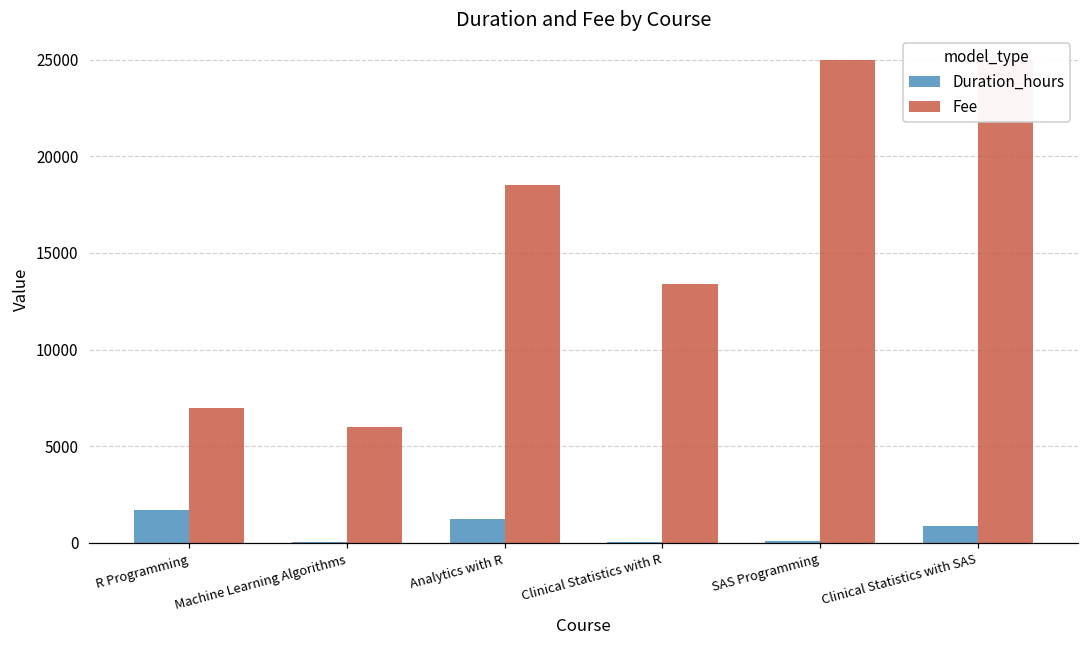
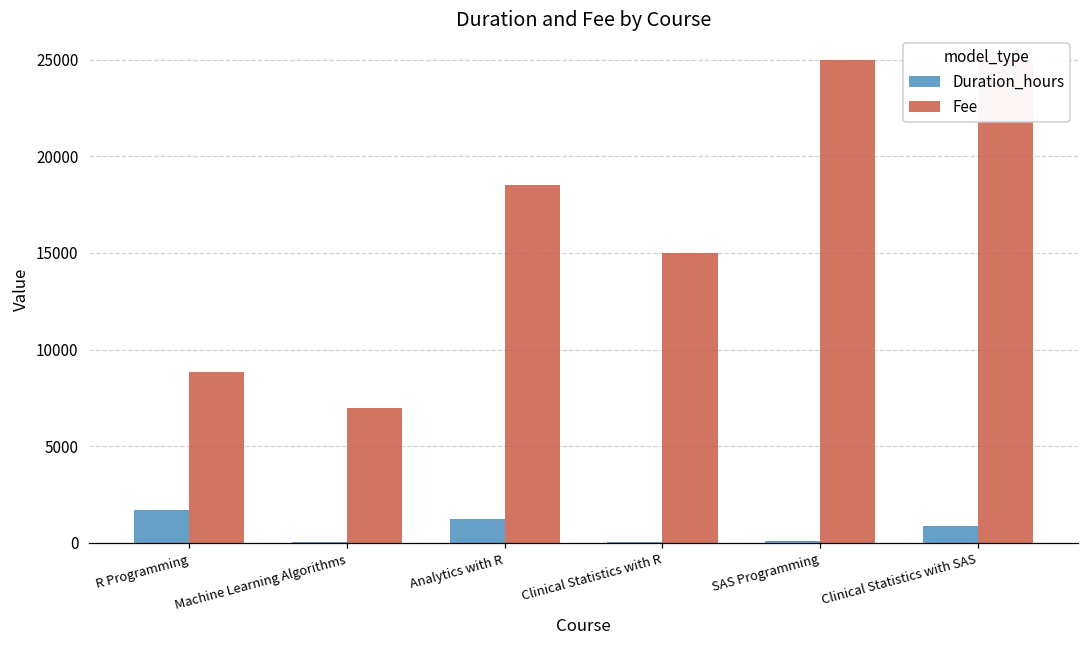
Fee, R Programming: 7000 -> 8800
Fee, Machine Learning Algorithms: 6000 -> 7000
Fee, Clinical Statistics with R: 13400 -> 15000
